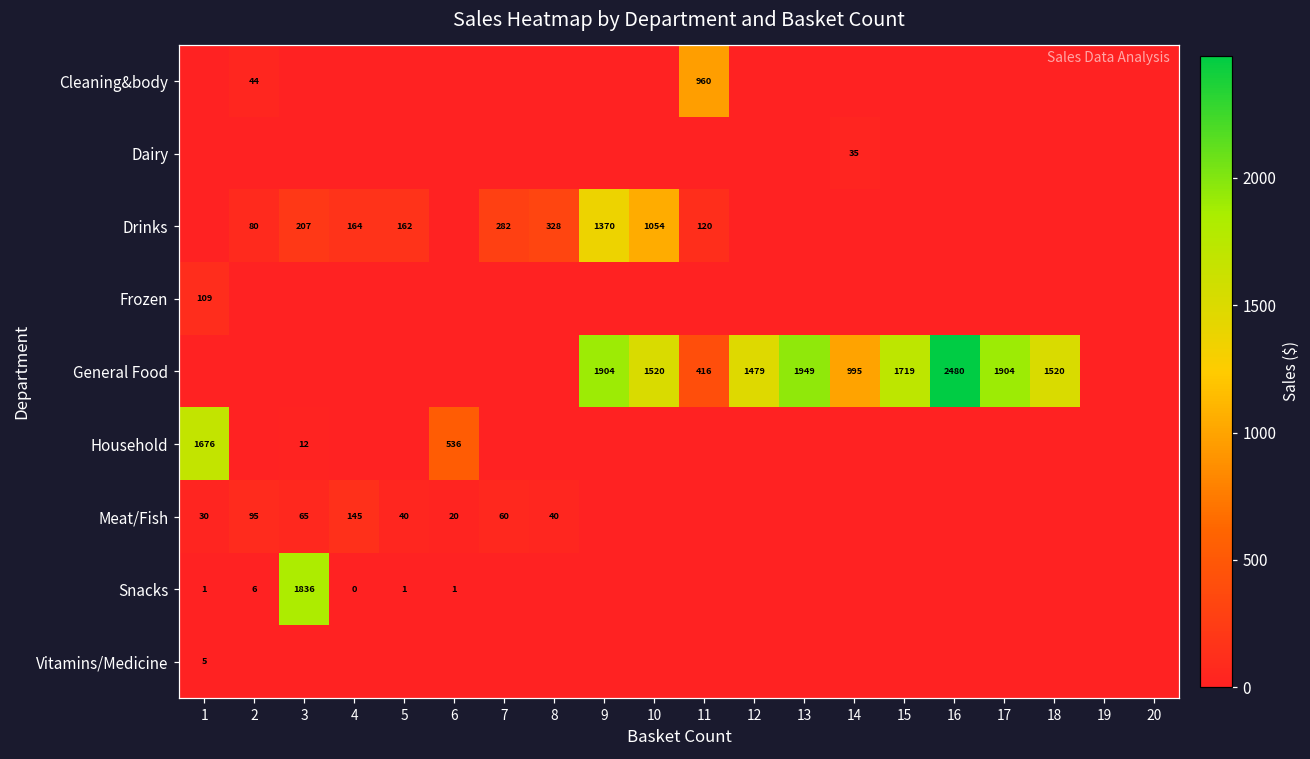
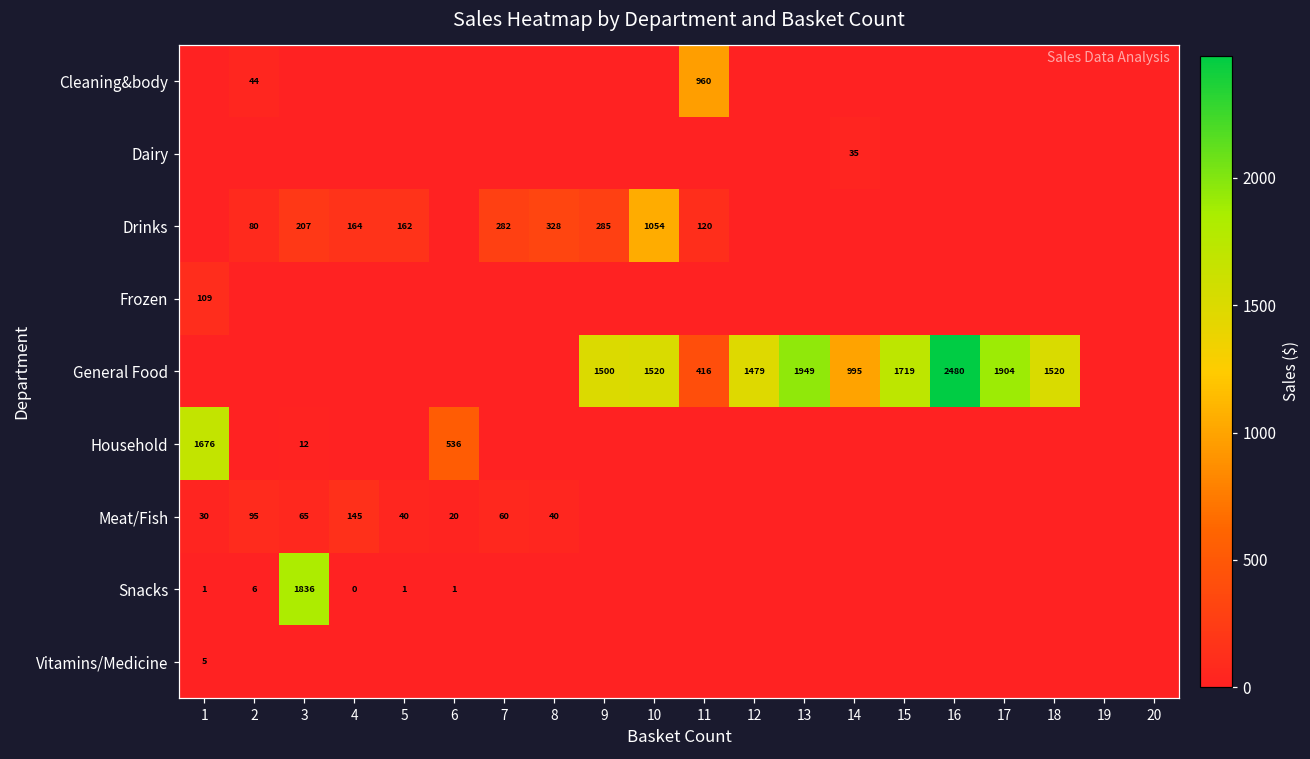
Drinks, 9: 1370 -> 285
General Food, 9: 1904 -> 1500
